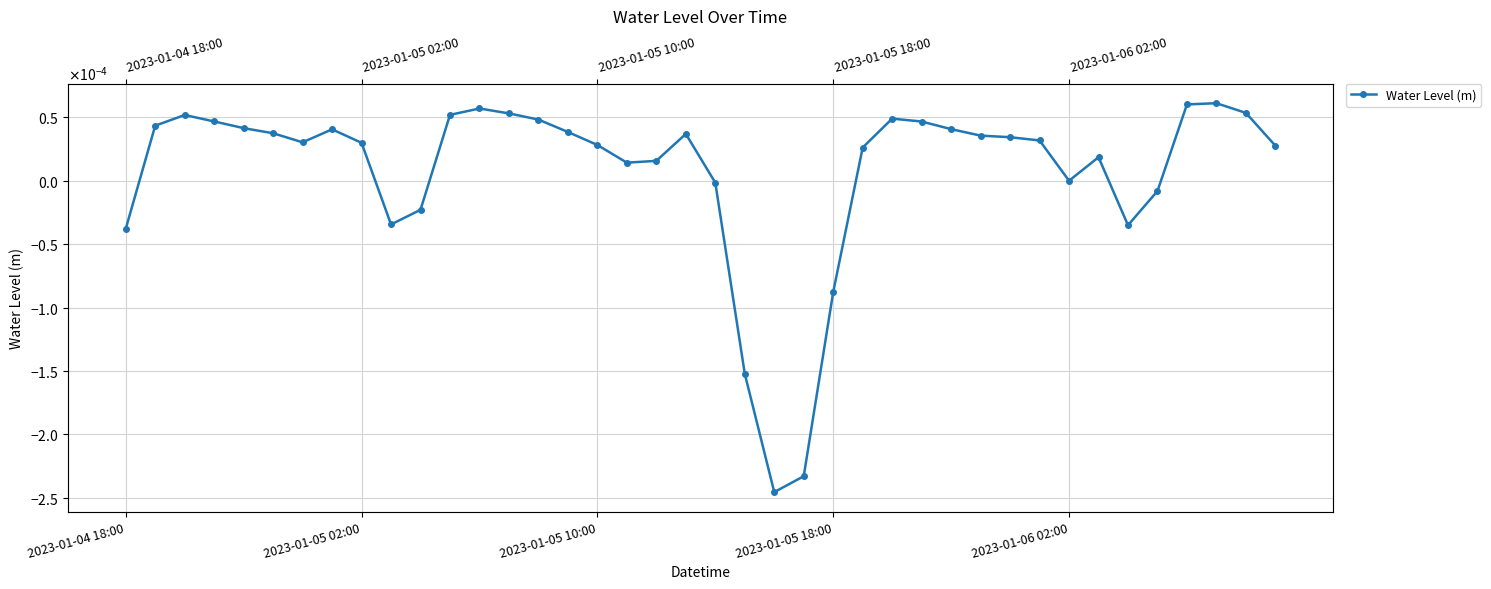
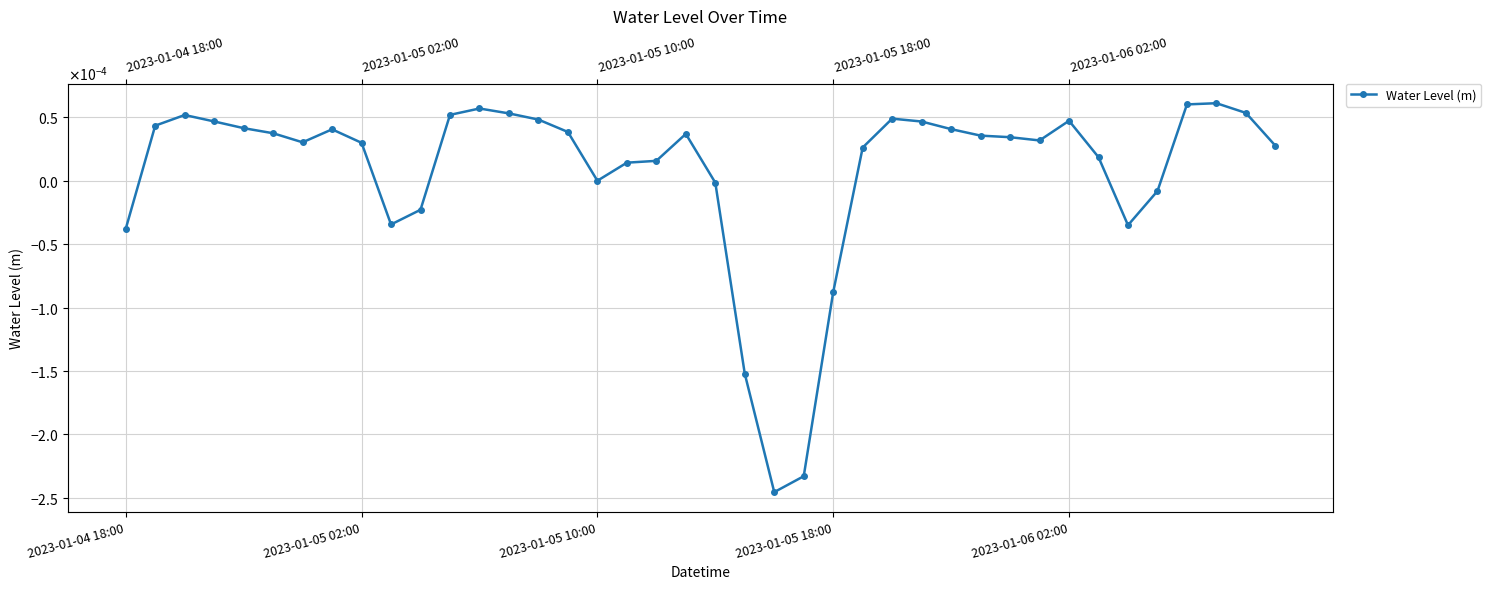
2023-01-05 10:00: 0.00003 -> 0.00000
2023-01-06 02:00: 0.00000 -> 0.00005
